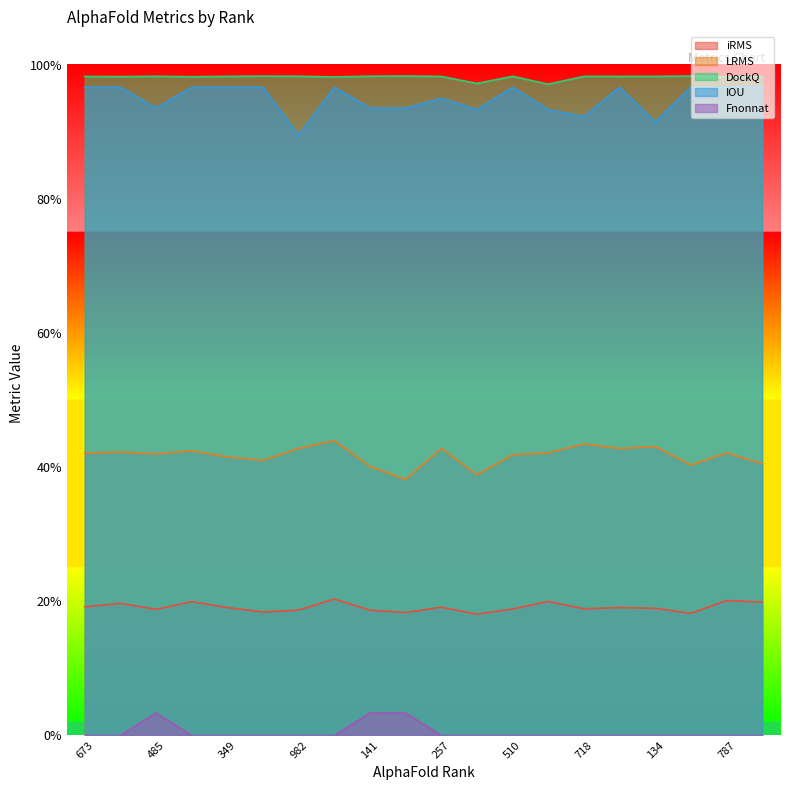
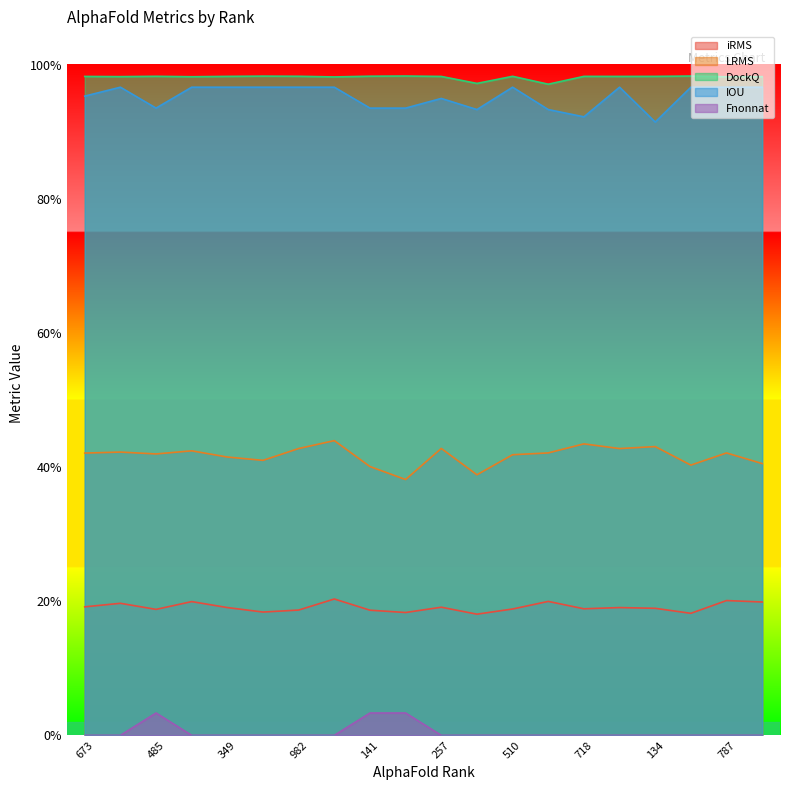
IOU, 673: 97% -> 95%
IOU, 982: 89% -> 97%
